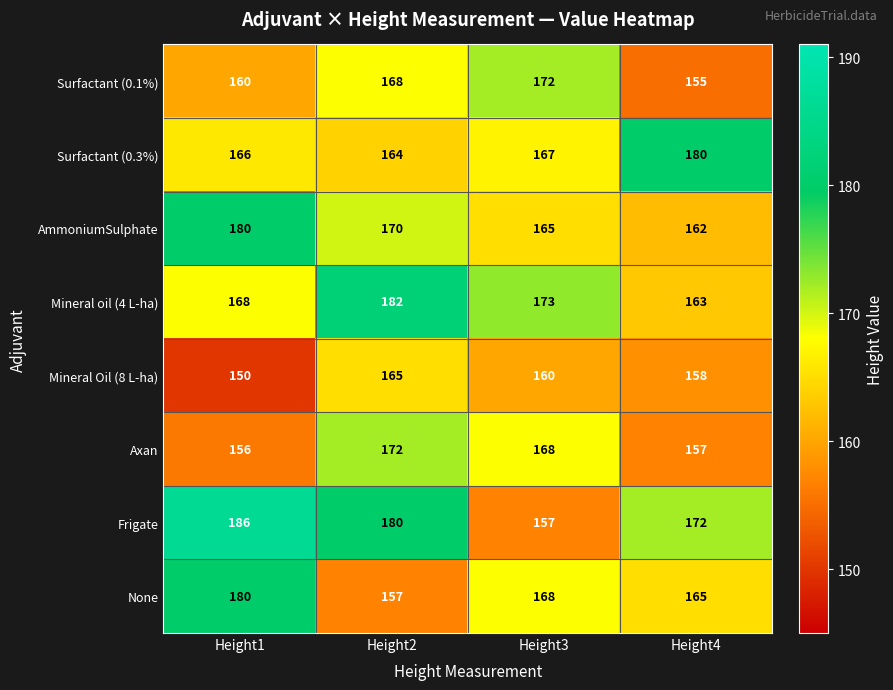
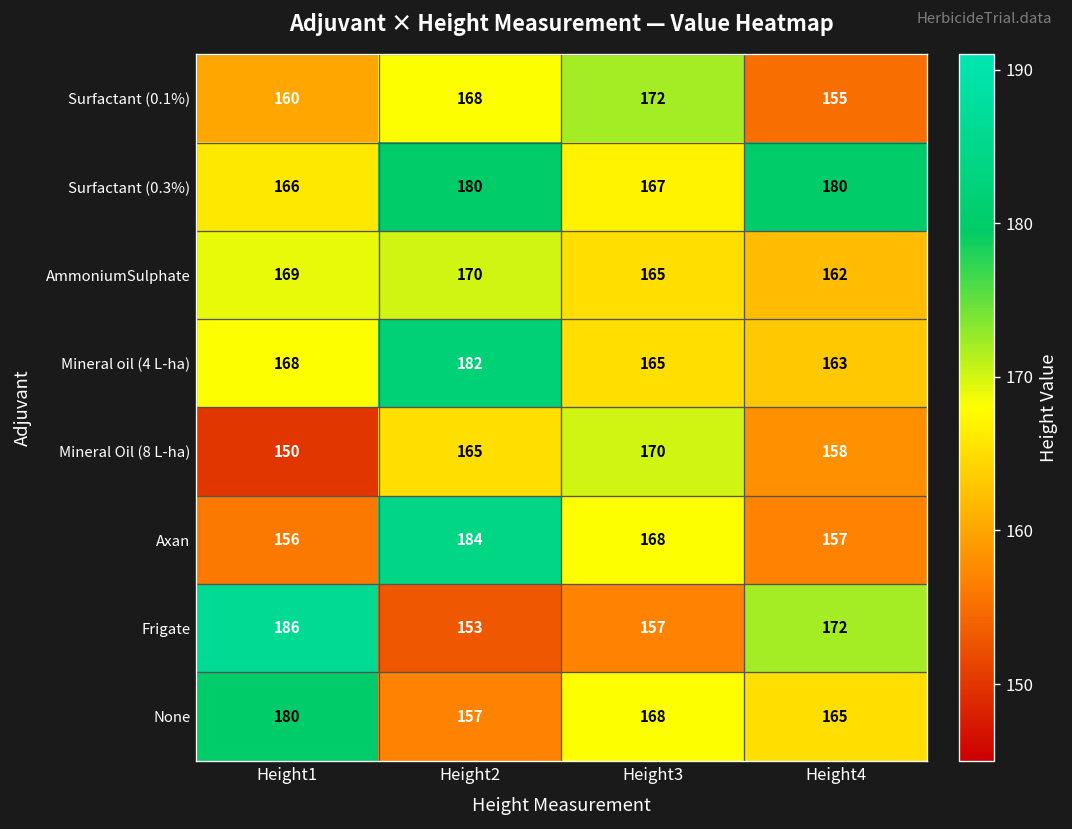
Surfactant (0.3%), Height2: 164 -> 180
AmmoniumSulphate, Height1: 180 -> 169
Mineral oil (4 L-ha), Height3: 173 -> 165
Mineral Oil (8 L-ha), Height3: 160 -> 170
Axan, Height2: 172 -> 184
Frigate, Height2: 180 -> 153
